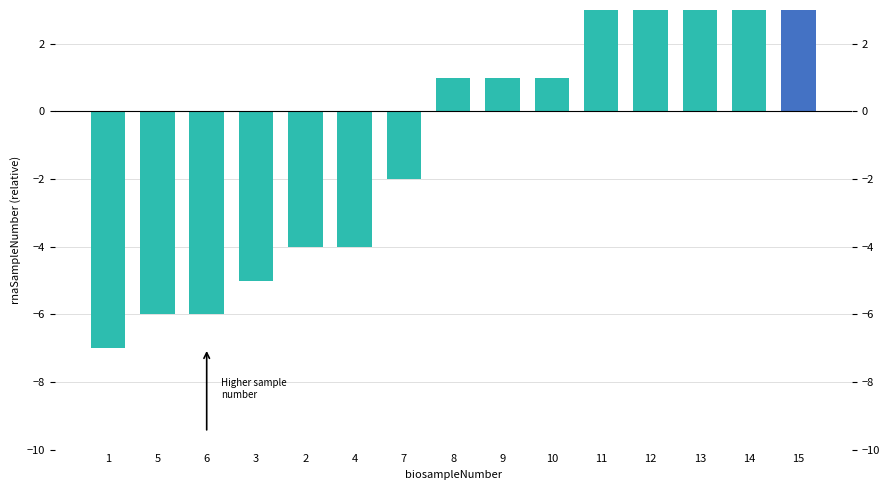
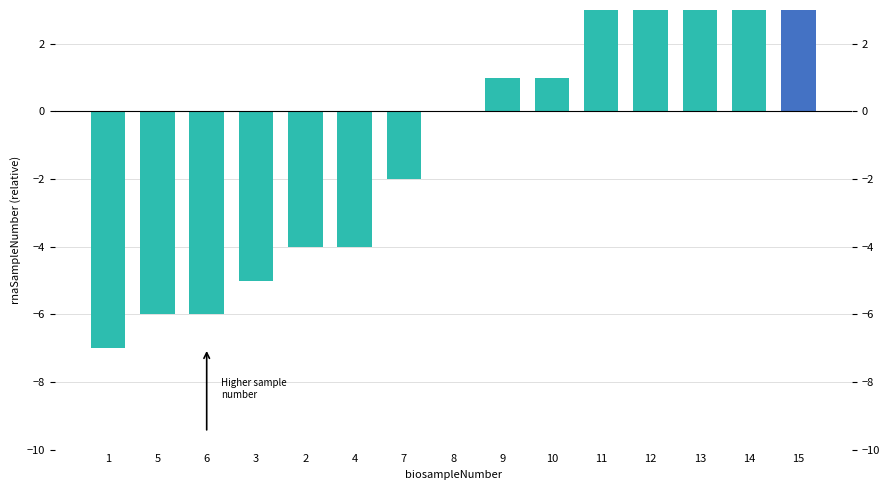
8: 1.0 -> 0.0
